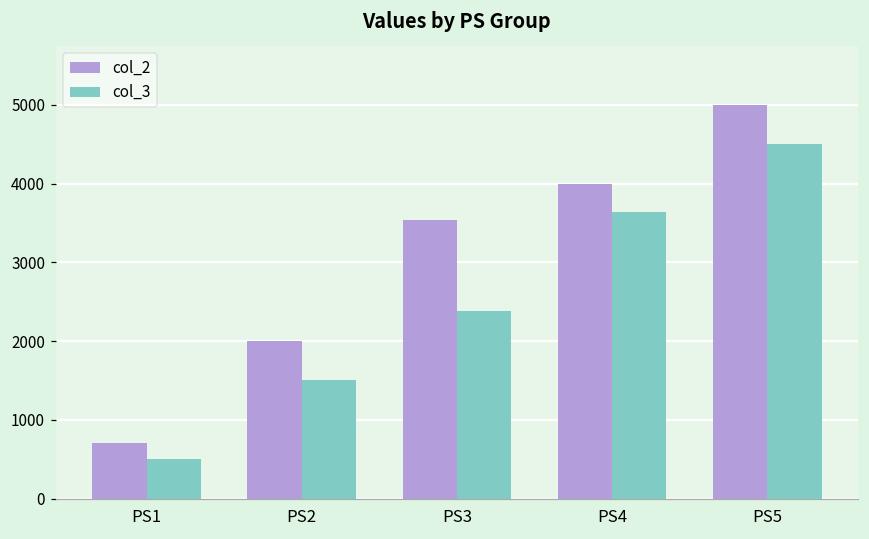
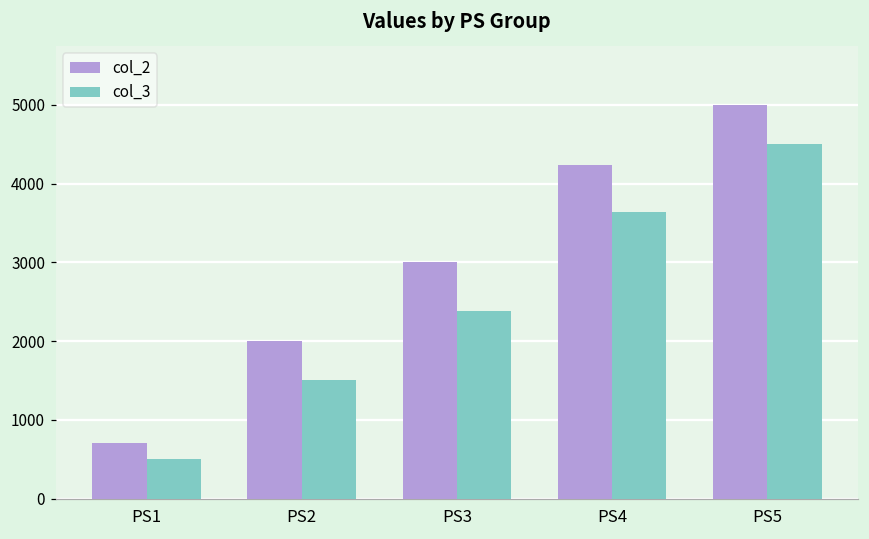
col_2, PS3: 3500 -> 3000
col_2, PS4: 4000 -> 4200
